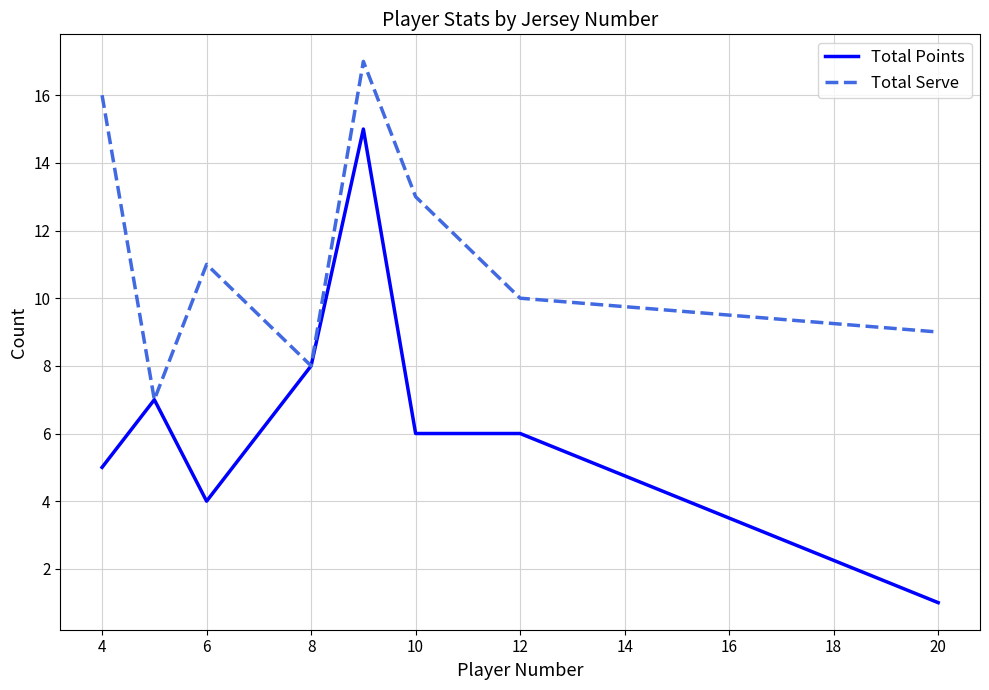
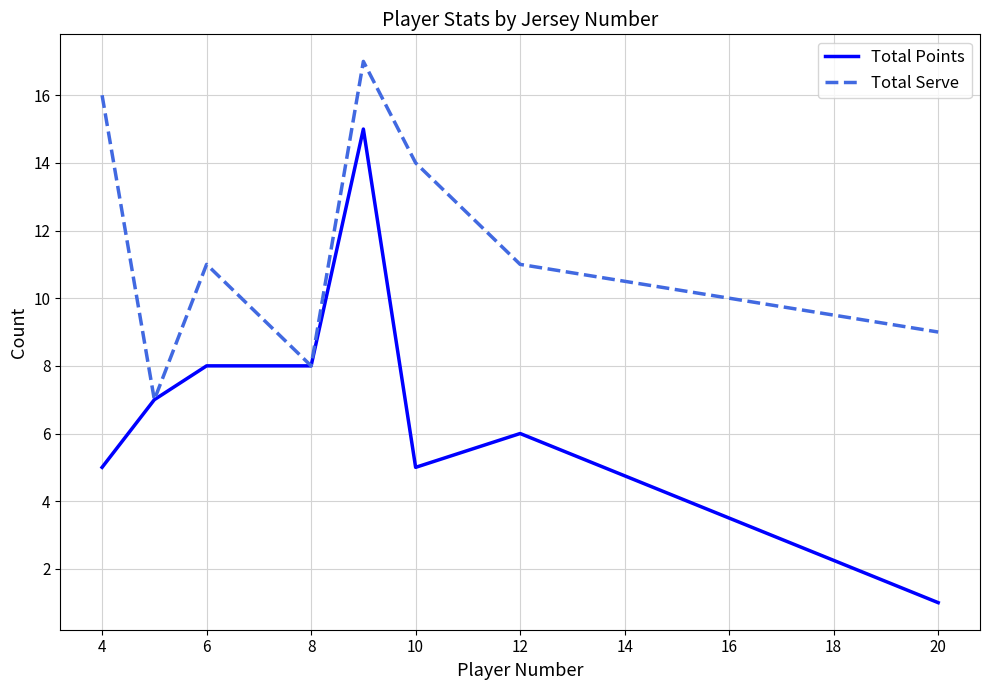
Total Points, 6: 4 -> 8
Total Points, 10: 6 -> 5
Total Serve, 10: 13 -> 14
Total Serve, 12: 10 -> 11
